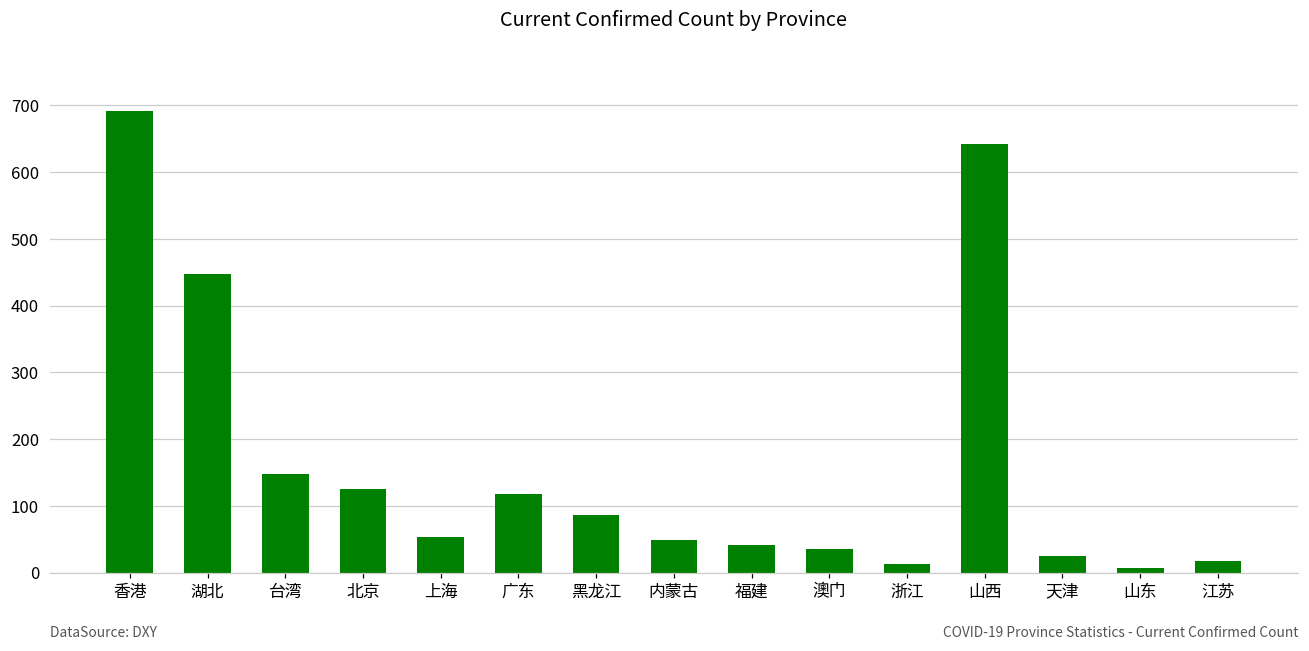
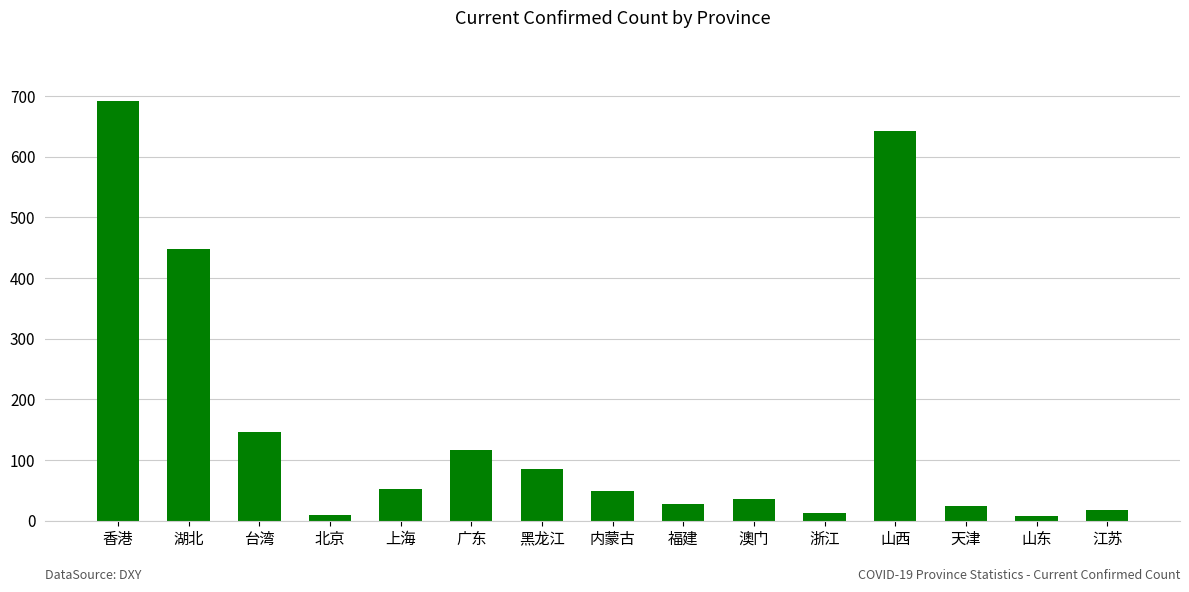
北京: 130 -> 10
福建: 40 -> 30
